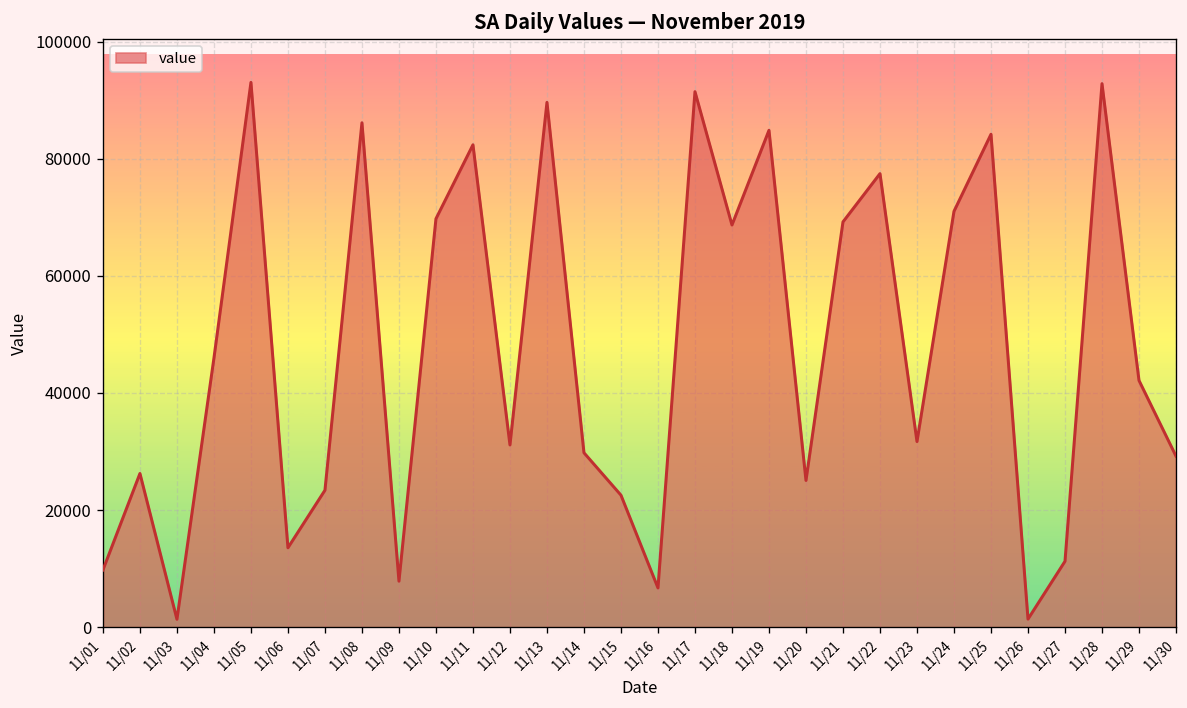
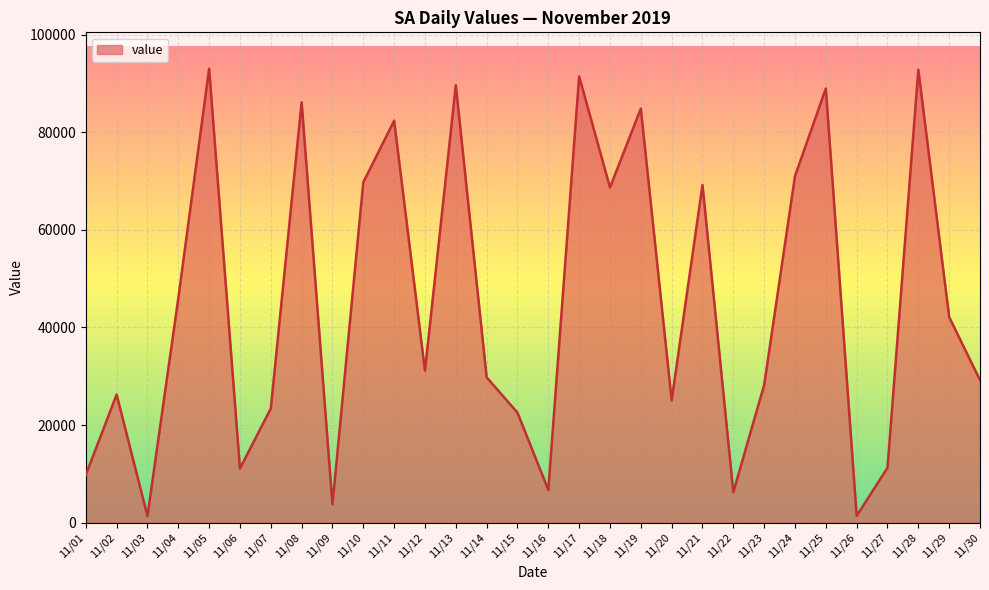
11/06: 14000 -> 11000
11/09: 8000 -> 4000
11/22: 77000 -> 6000
11/23: 32000 -> 28000
11/25: 84000 -> 89000
